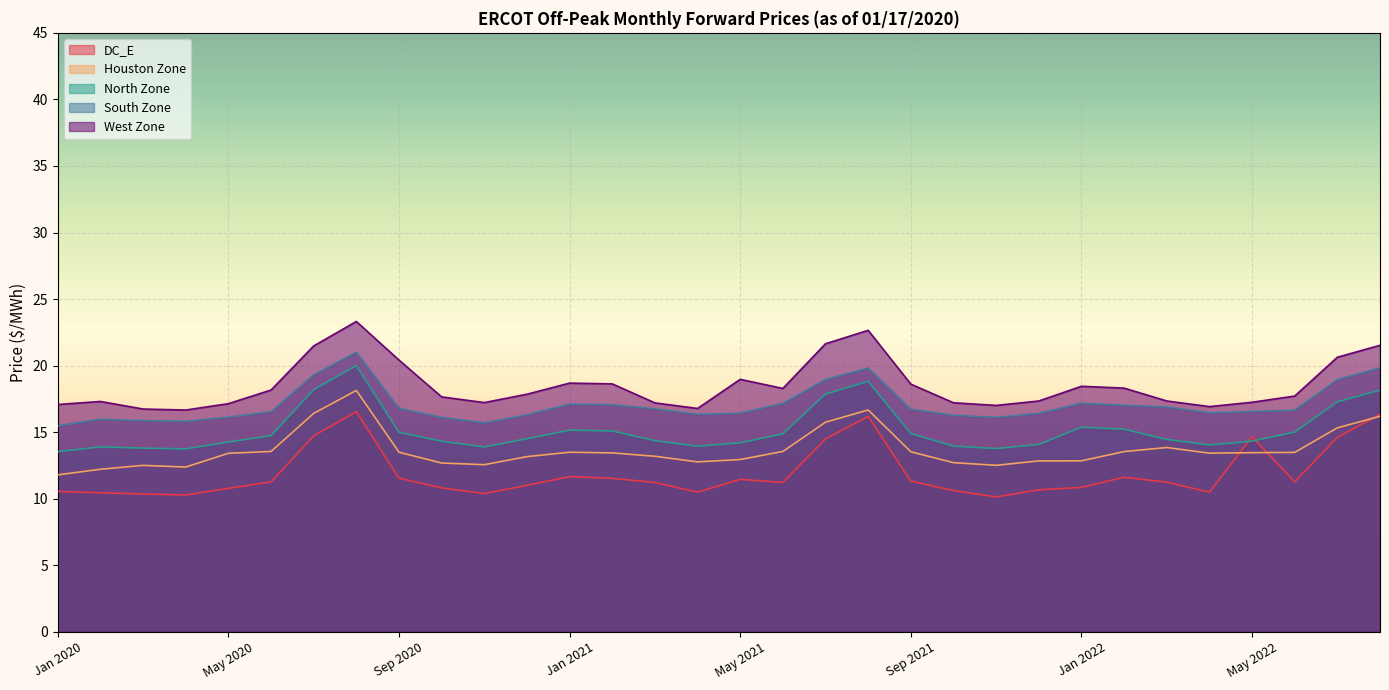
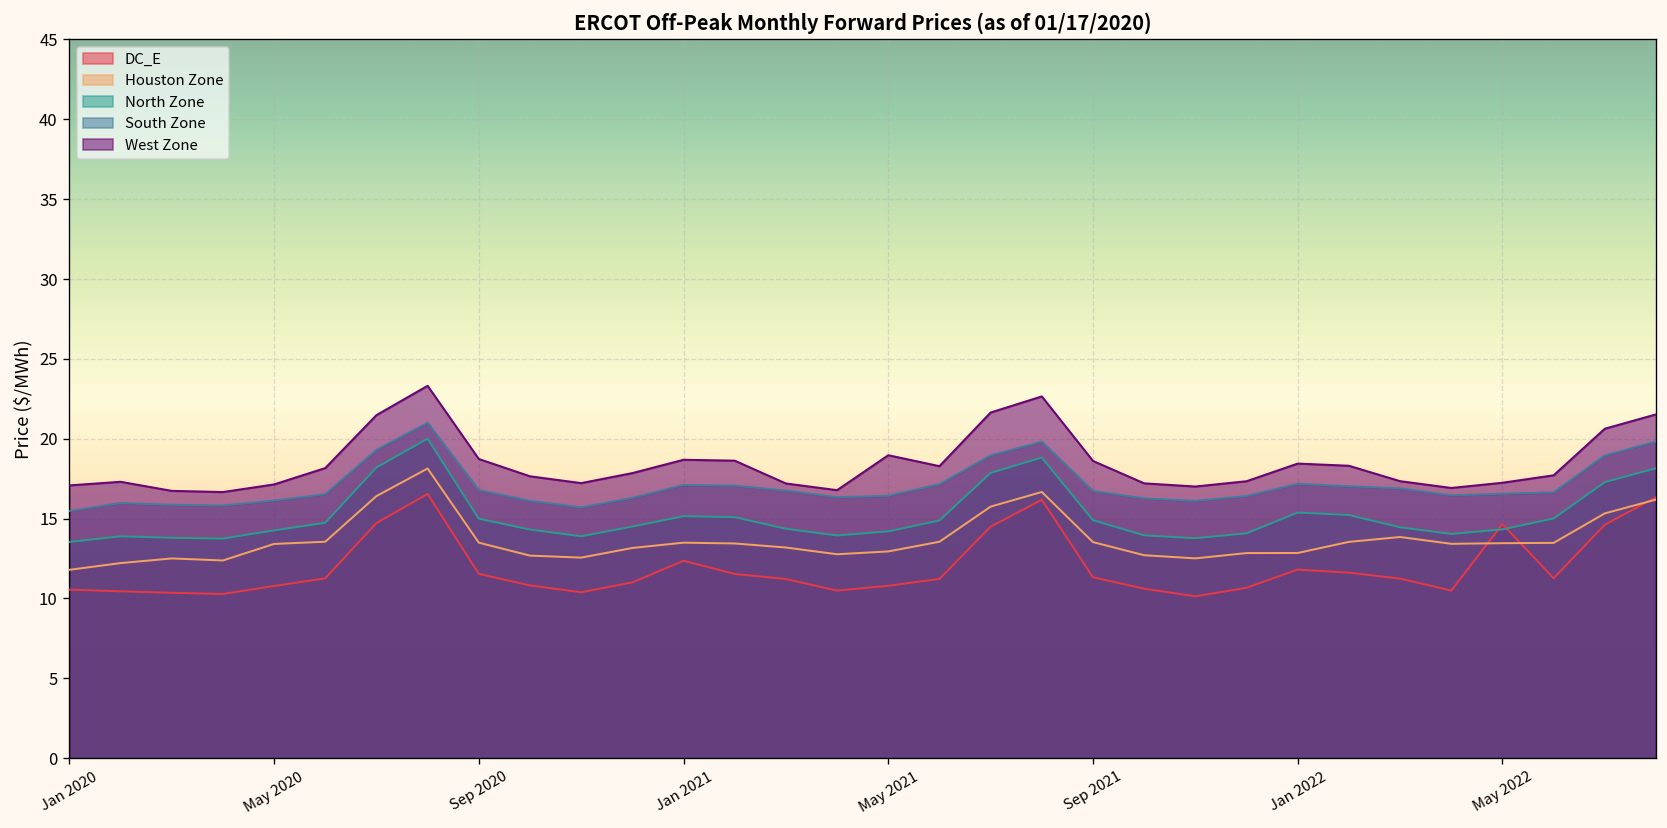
West Zone, Sep 2020: 20.4 -> 18.7
DC_E, Jan 2021: 11.7 -> 12.4
DC_E, May 2021: 11.5 -> 10.8
DC_E, Jan 2022: 10.8 -> 11.8
